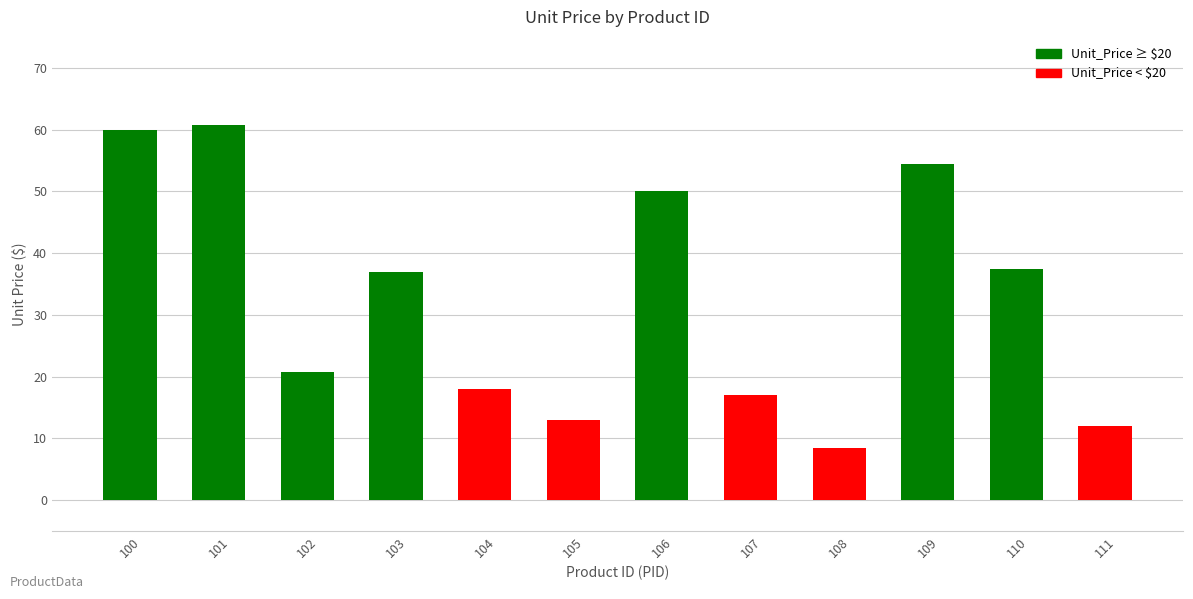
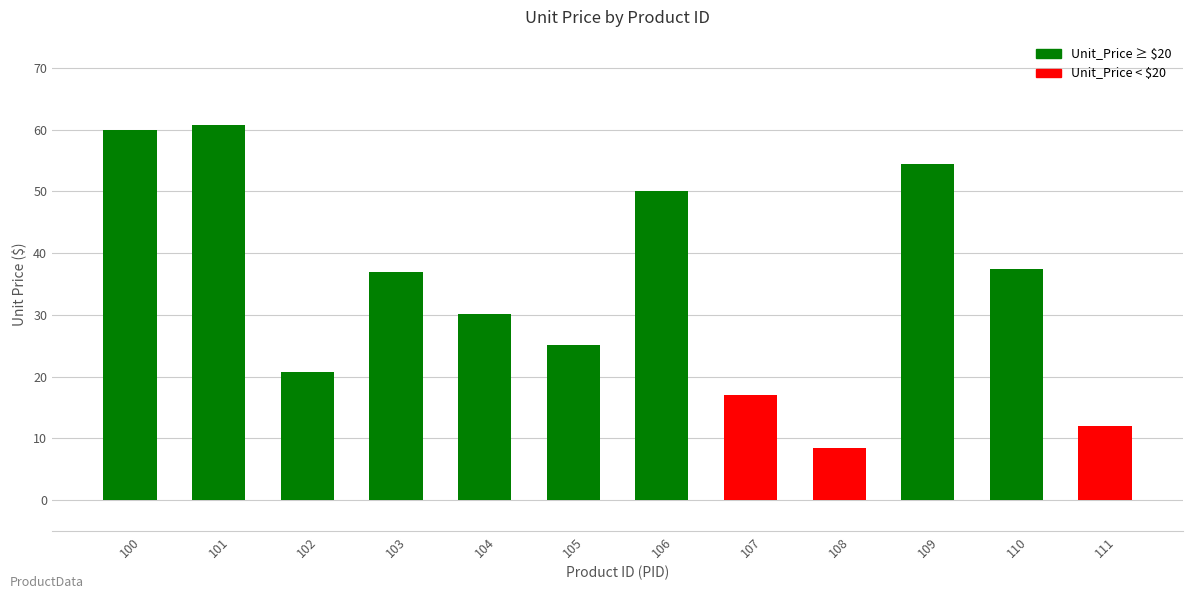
104: 18 -> 30
105: 13 -> 25
